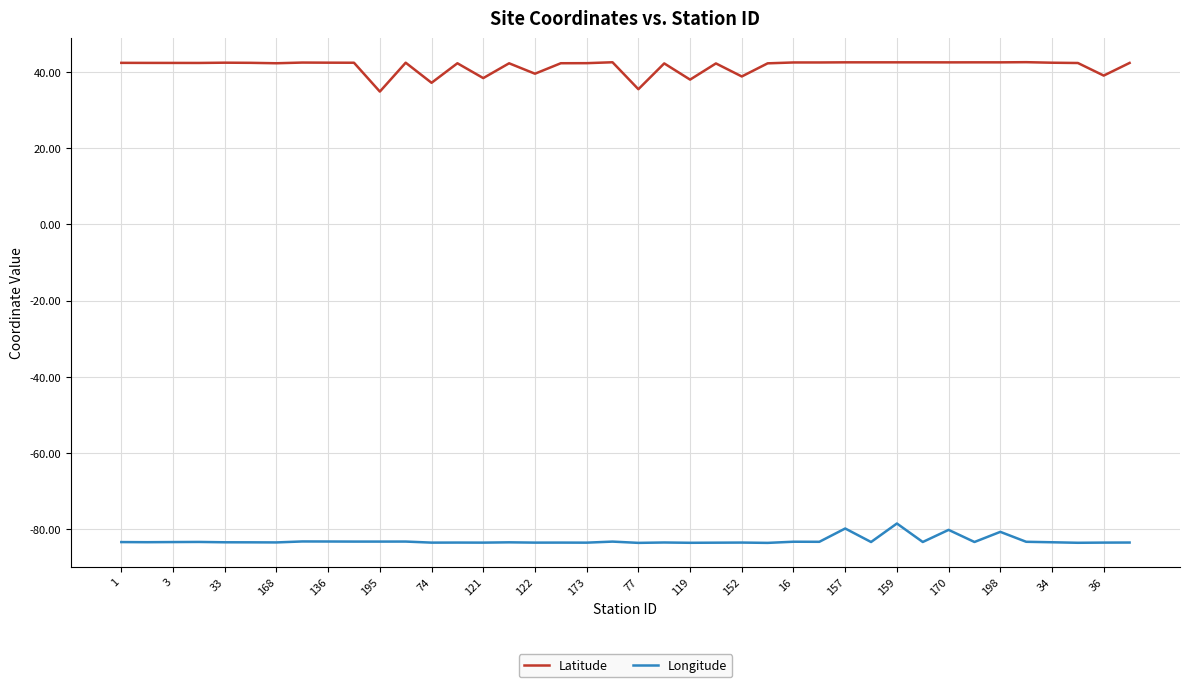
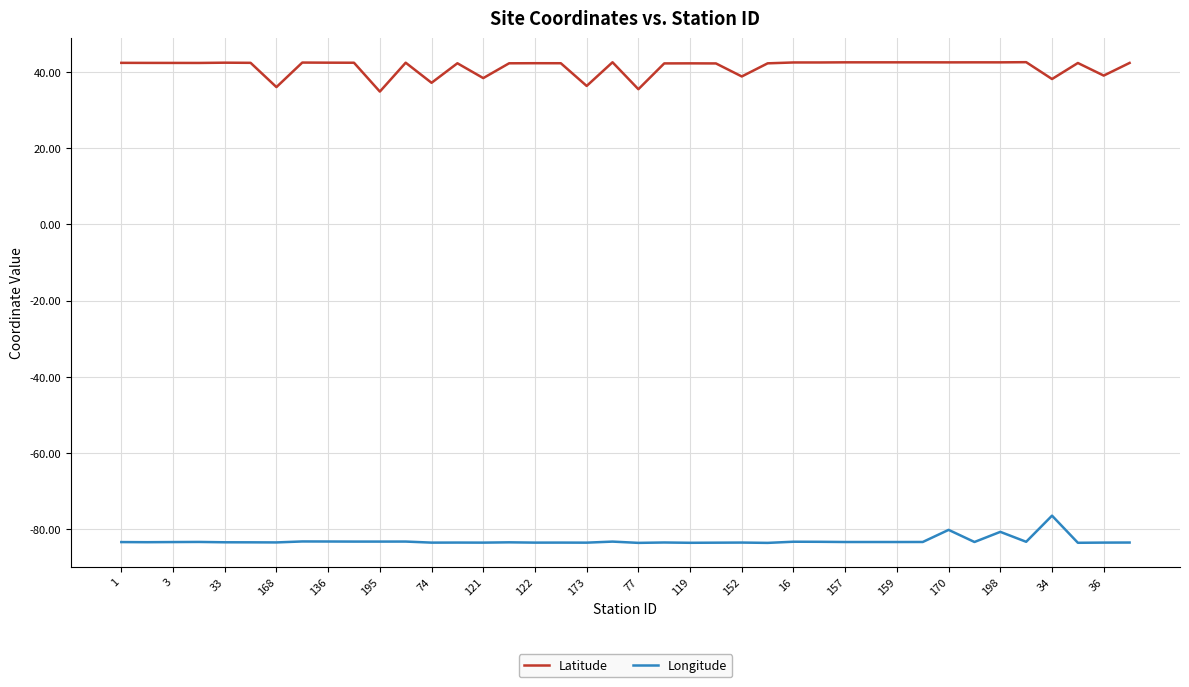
Latitude, 168: 42 -> 36
Latitude, 122: 40 -> 42
Latitude, 173: 42 -> 36
Latitude, 119: 38 -> 42
Longitude, 157: -80 -> -83
Longitude, 159: -79 -> -83
Latitude, 34: 42 -> 38
Longitude, 34: -83 -> -76
